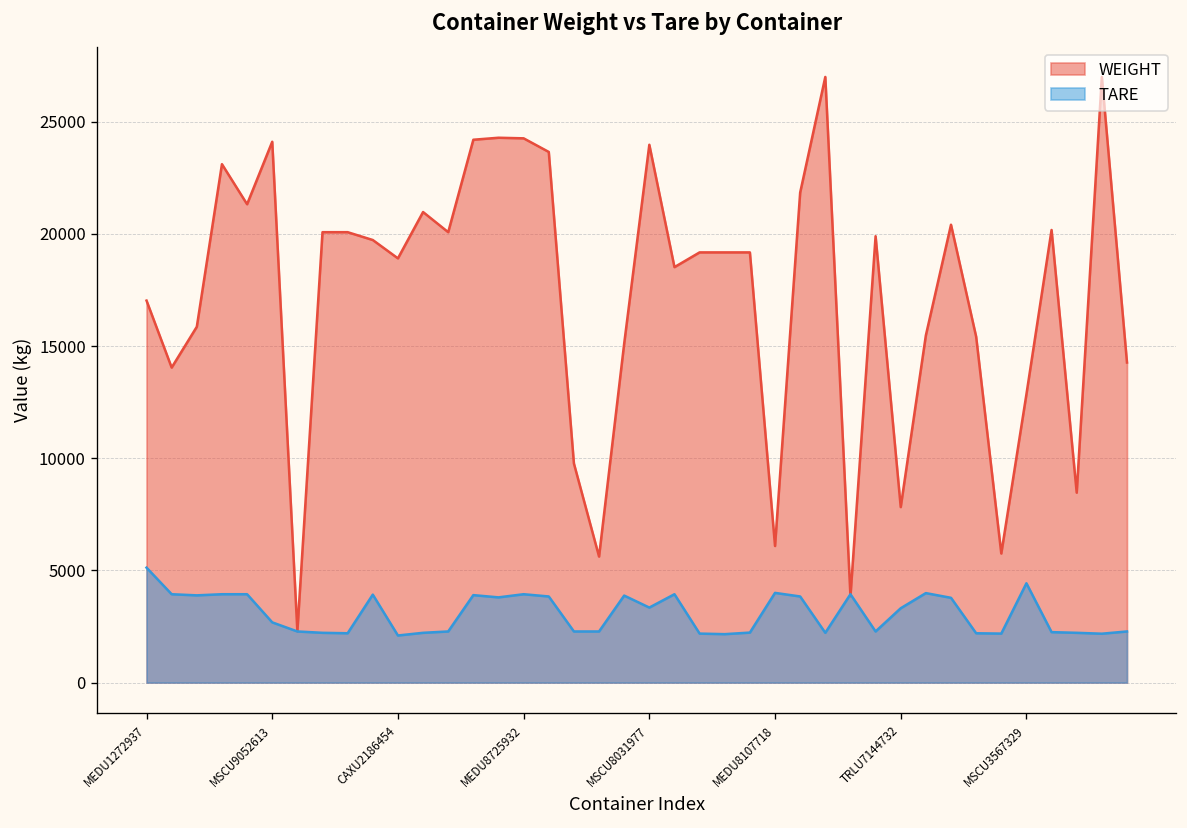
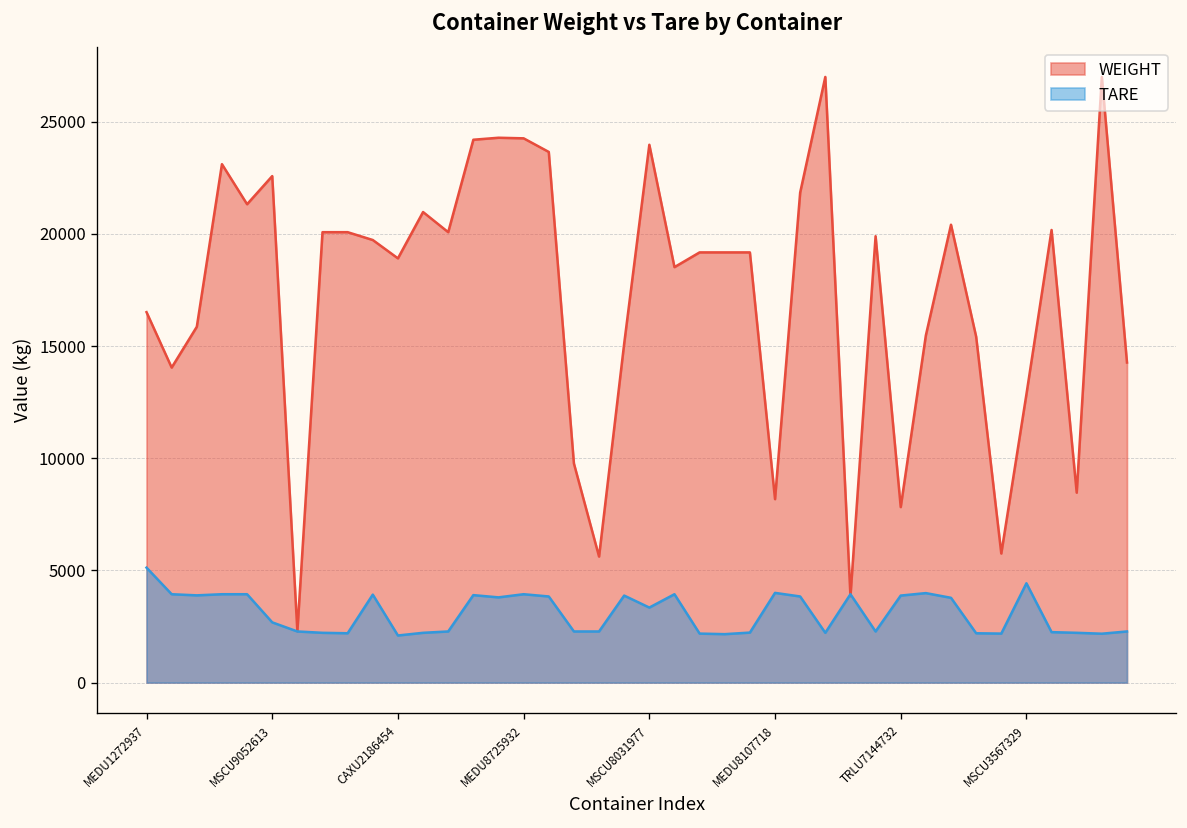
WEIGHT, MEDU1272937: 17000 -> 16500
WEIGHT, MSCU9052613: 24100 -> 22600
WEIGHT, MEDU8107718: 6100 -> 8200
TARE, TRLU7144732: 3300 -> 3900
